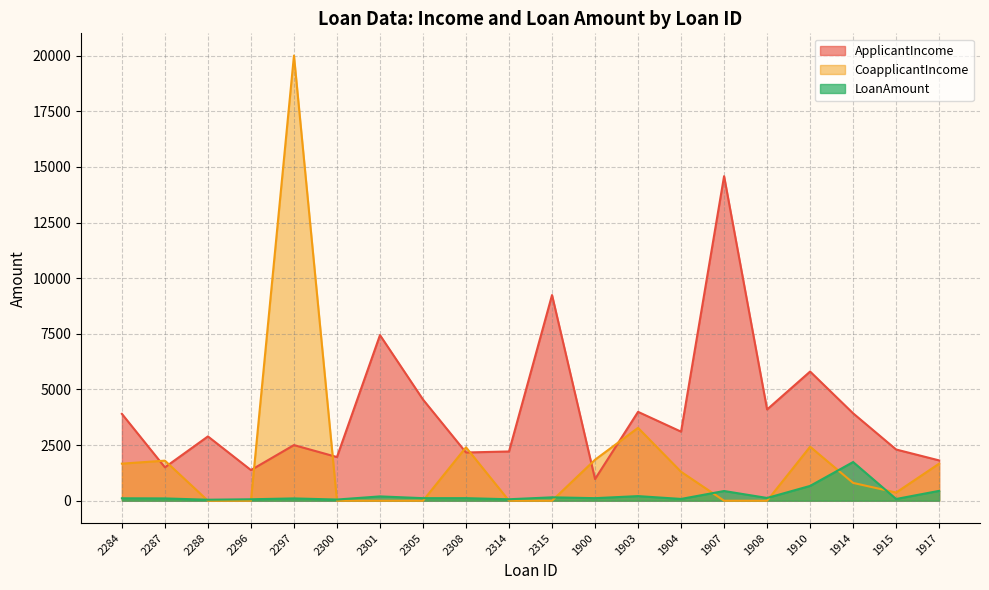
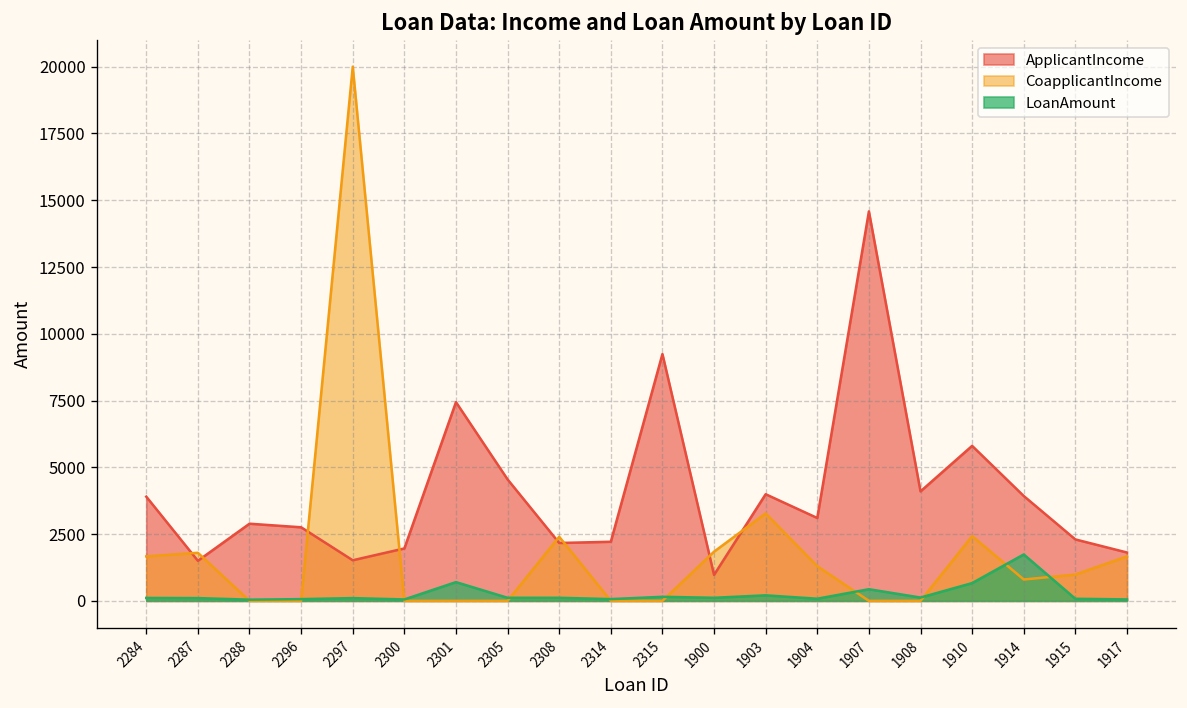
ApplicantIncome, 2296: 1400 -> 2800
ApplicantIncome, 2297: 2500 -> 1500
LoanAmount, 2301: 200 -> 700
CoapplicantIncome, 1915: 400 -> 1000
LoanAmount, 1917: 400 -> 100
